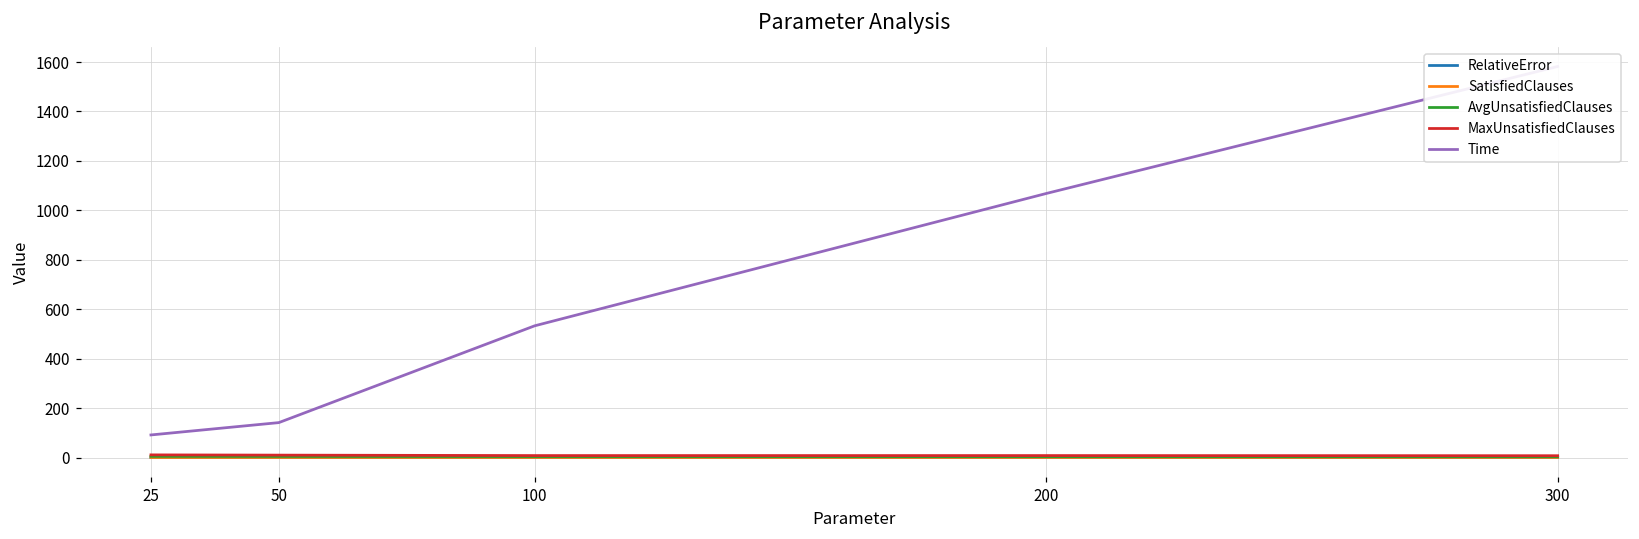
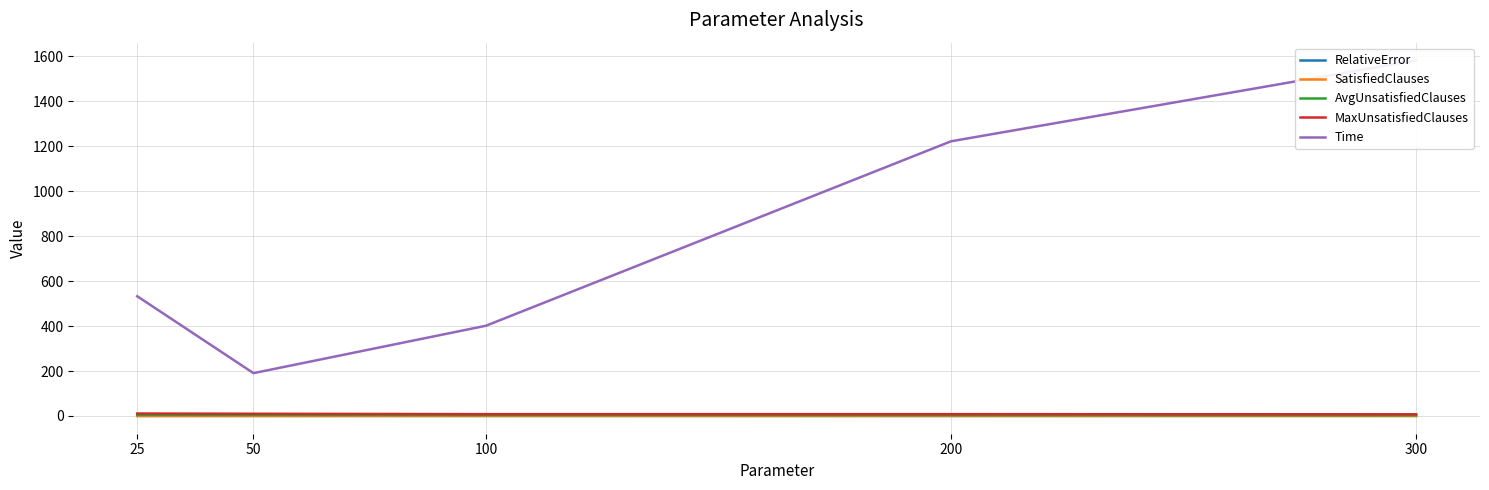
Time, 25: 90 -> 530
Time, 50: 140 -> 190
Time, 100: 530 -> 400
Time, 200: 1070 -> 1220
